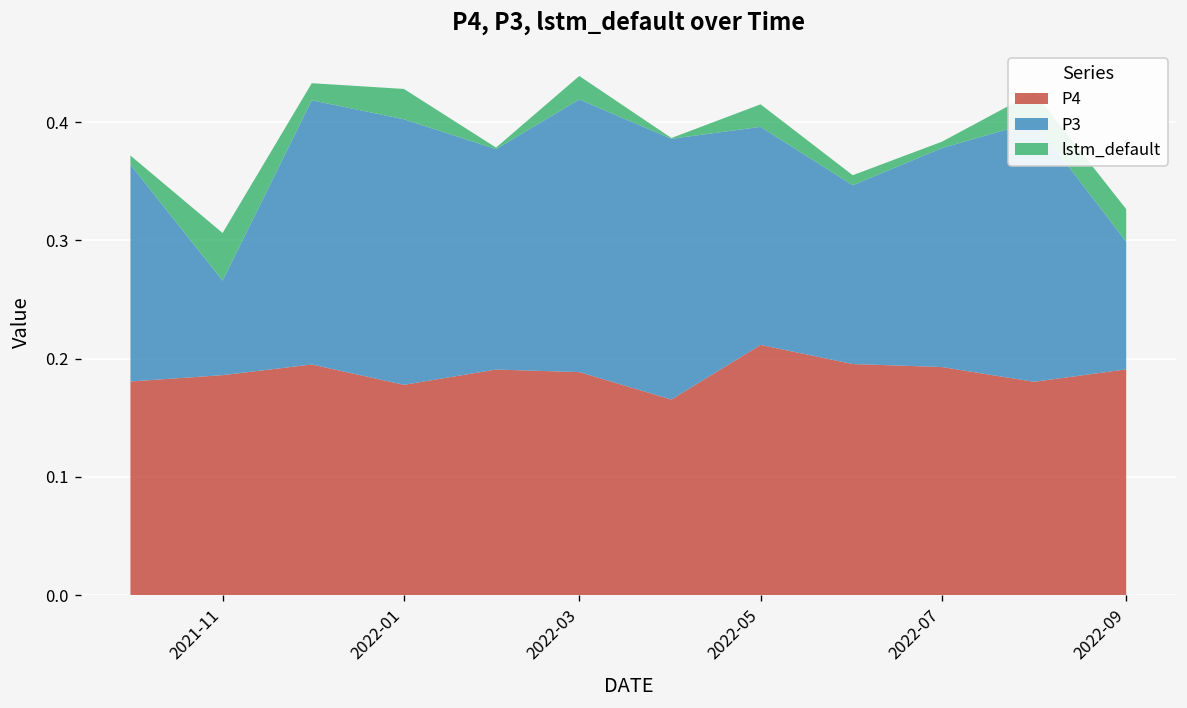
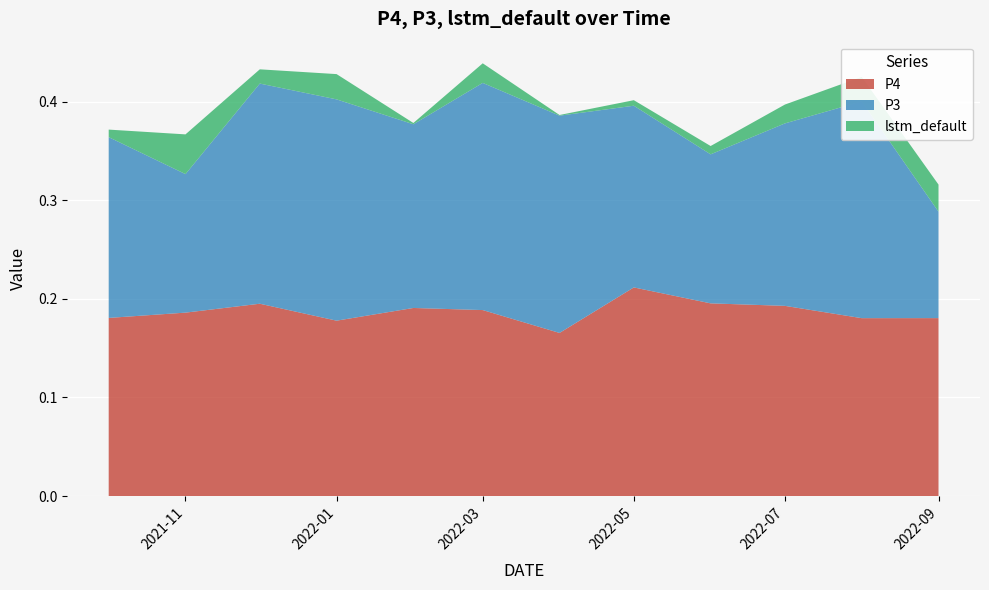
P3, 2021-11: 0.08 -> 0.14
lstm_default, 2022-05: 0.02 -> 0.01
lstm_default, 2022-07: 0.01 -> 0.02
P4, 2022-09: 0.19 -> 0.18
